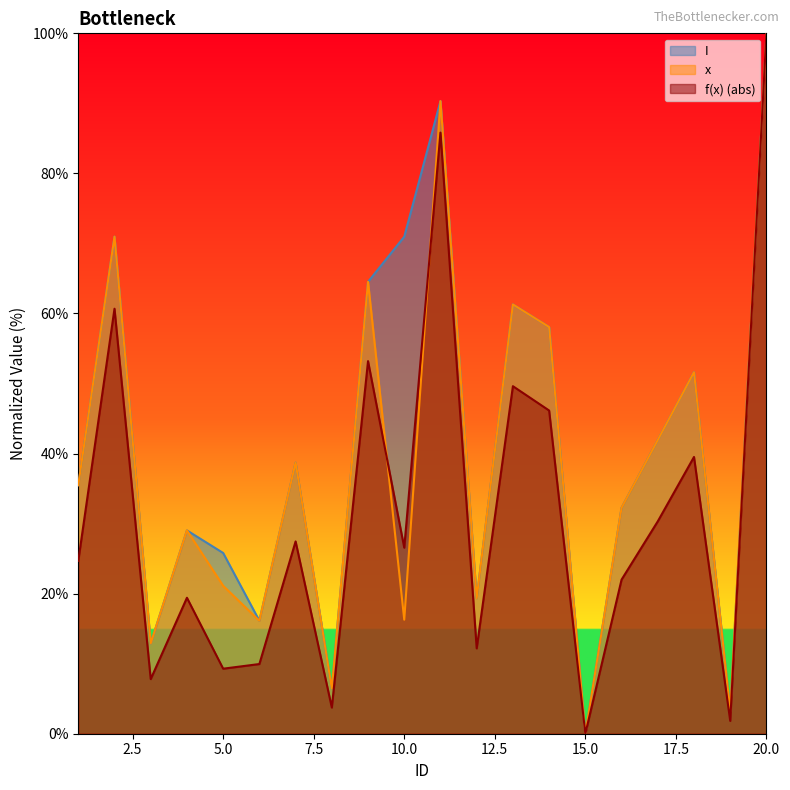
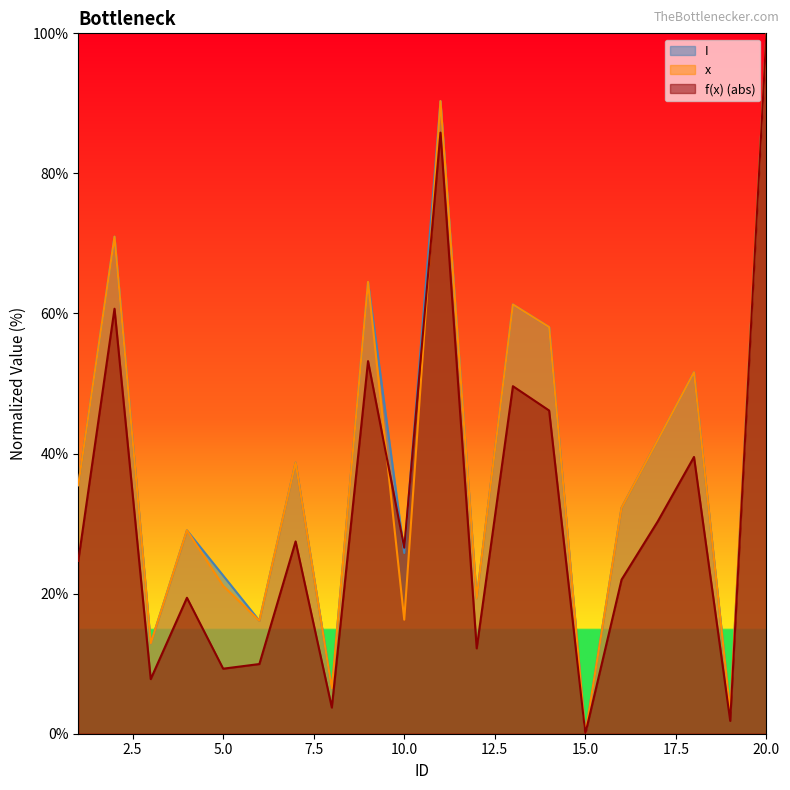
I, 5.0: 26% -> 23%
I, 10.0: 71% -> 26%
